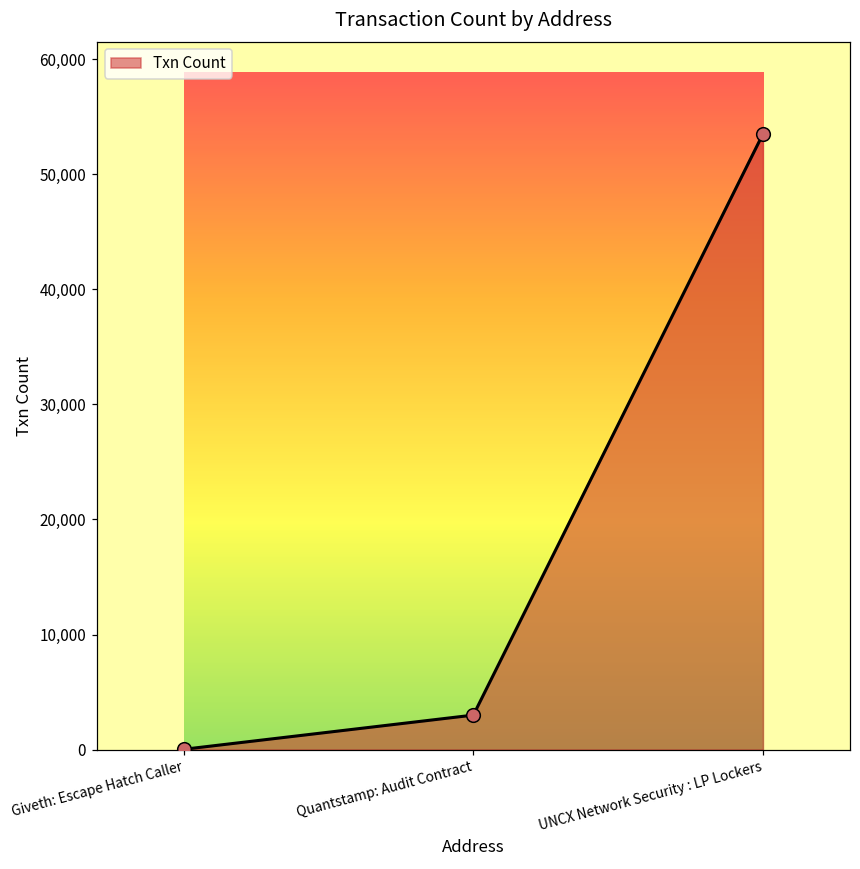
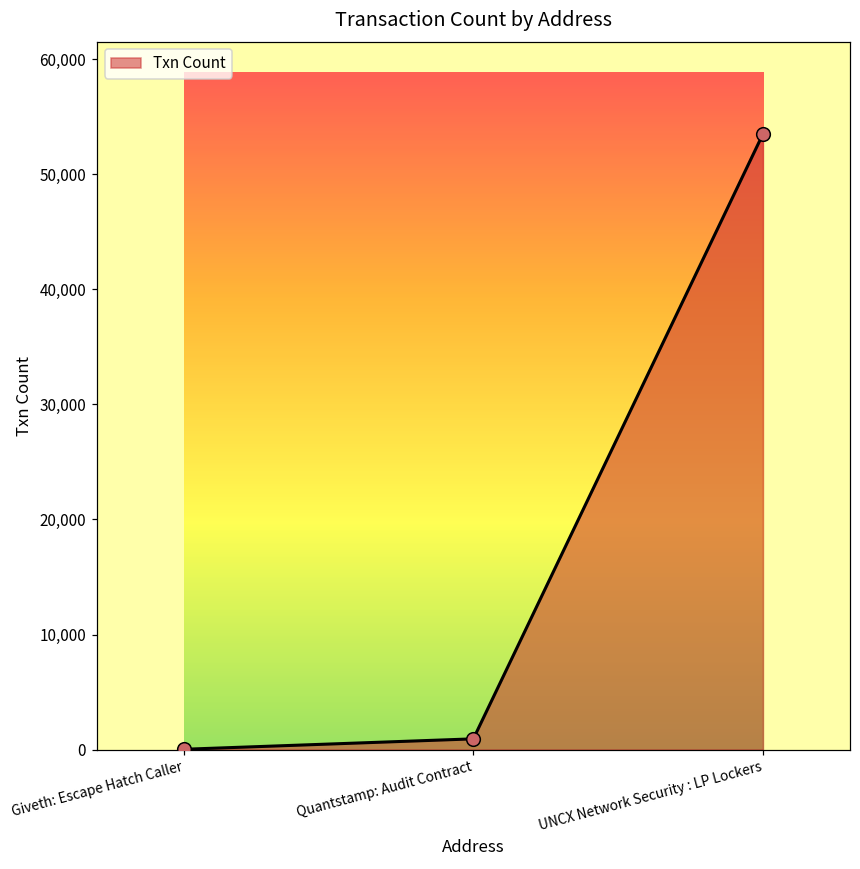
Quantstamp: Audit Contract: 3,000 -> 900
